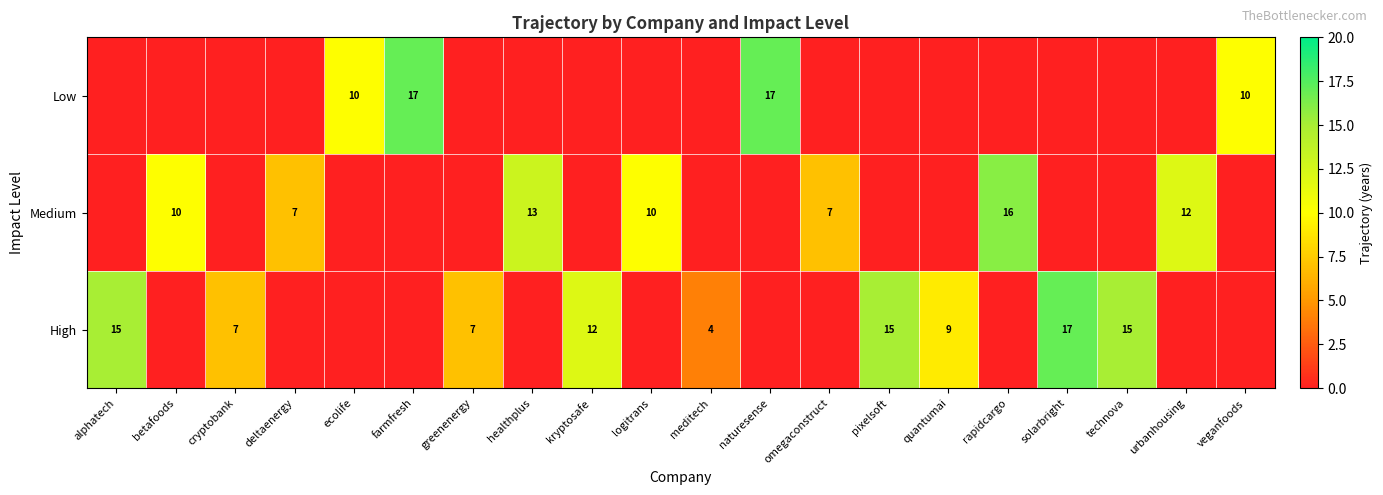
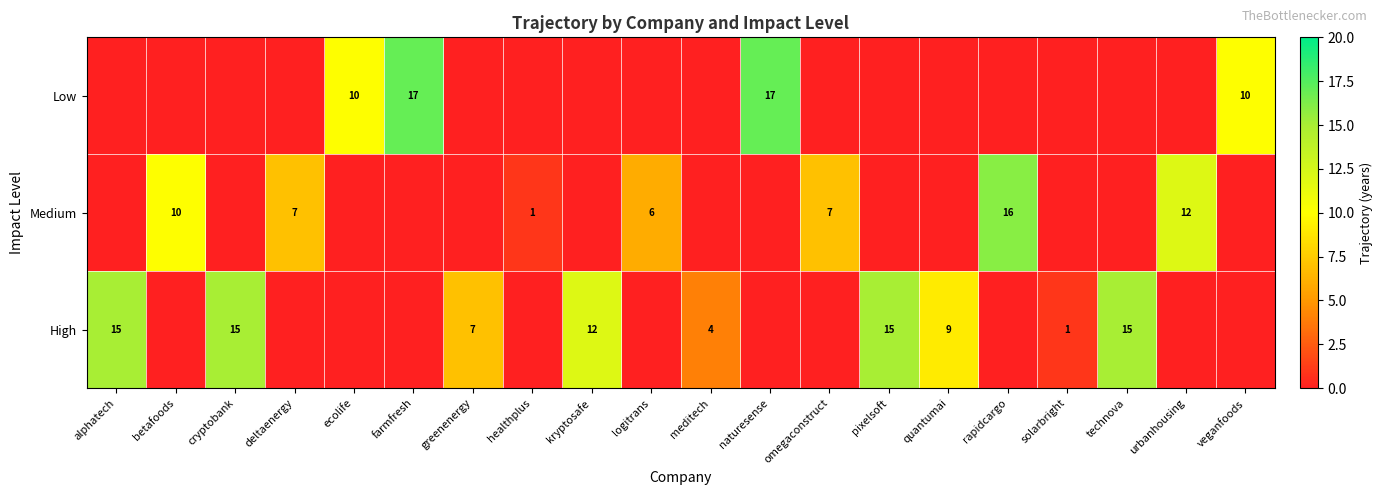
Medium, healthplus: 13 -> 1
Medium, logitrans: 10 -> 6
High, cryptobank: 7 -> 15
High, solarbright: 17 -> 1
